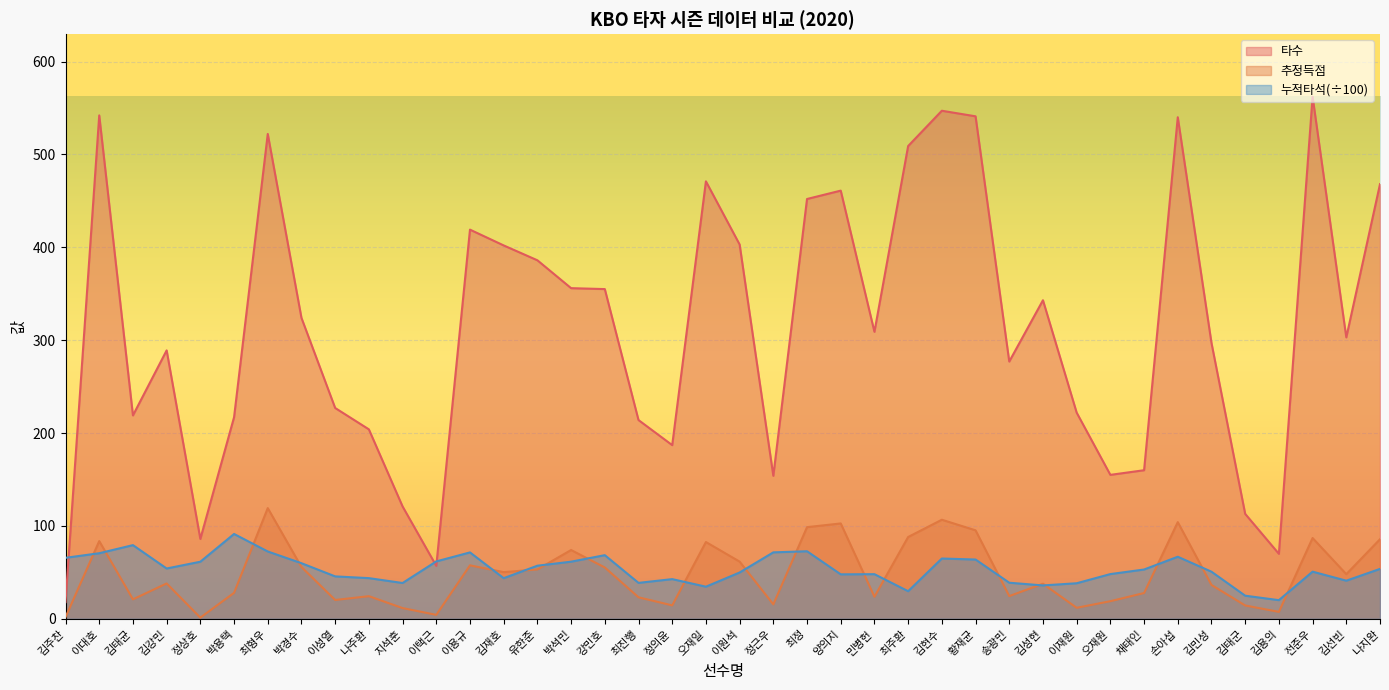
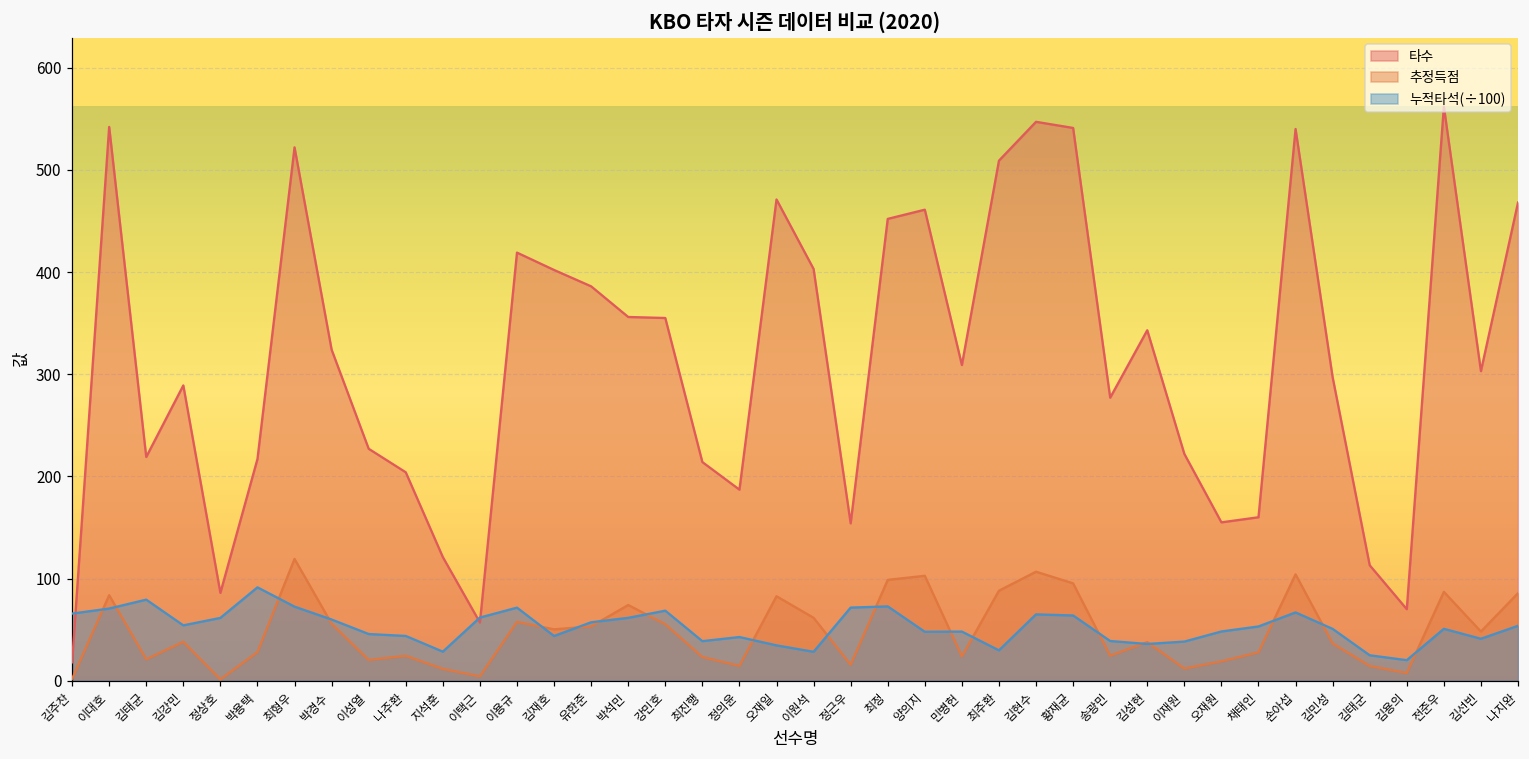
누적타석(÷100), 지석훈: 40 -> 30
누적타석(÷100), 이원석: 50 -> 30
